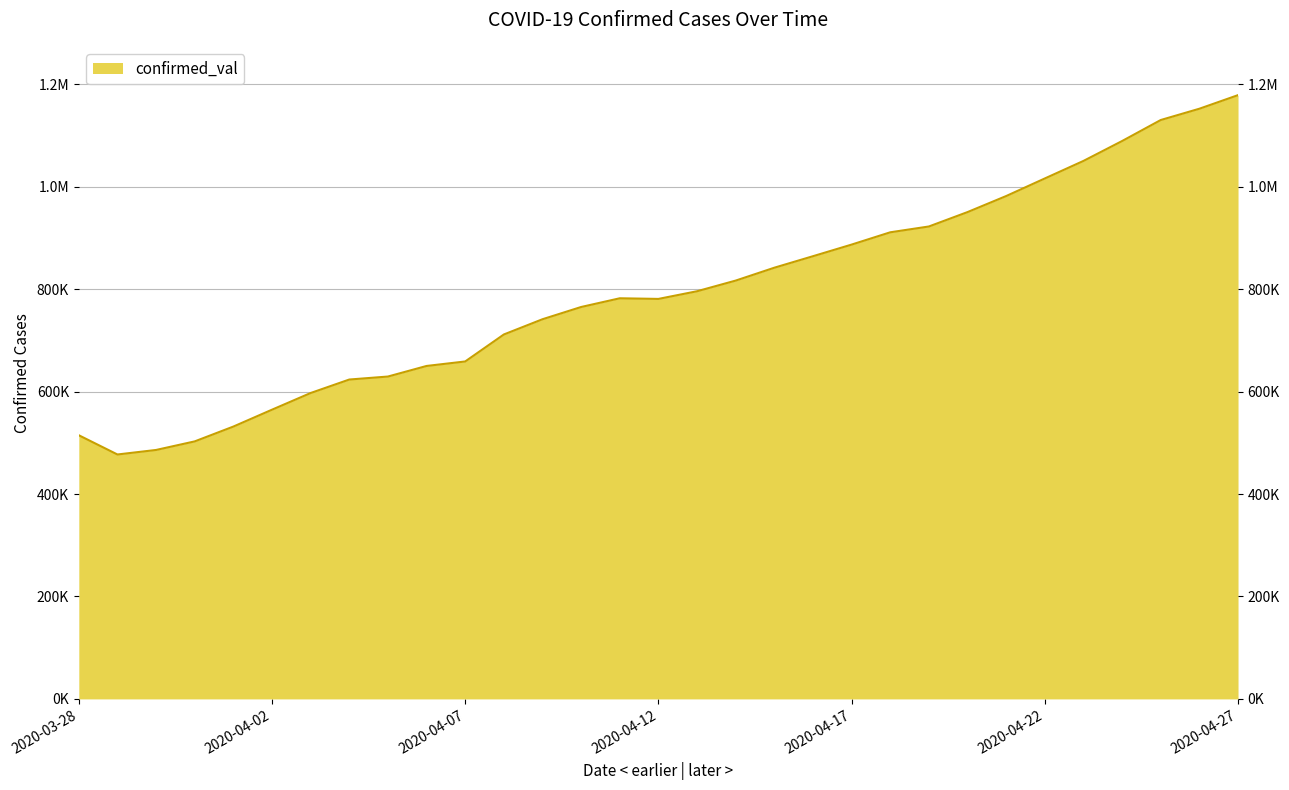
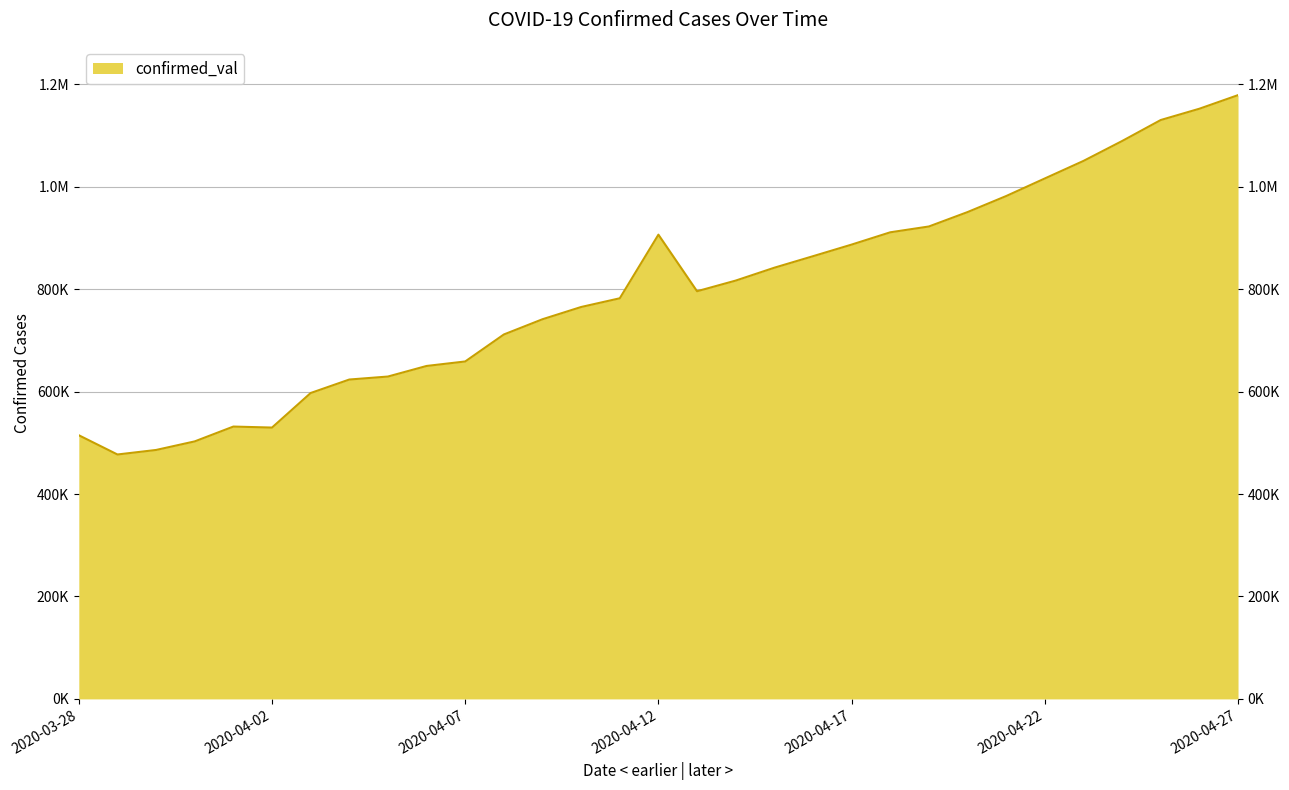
2020-04-02: 560000 -> 530000
2020-04-12: 780000 -> 910000
